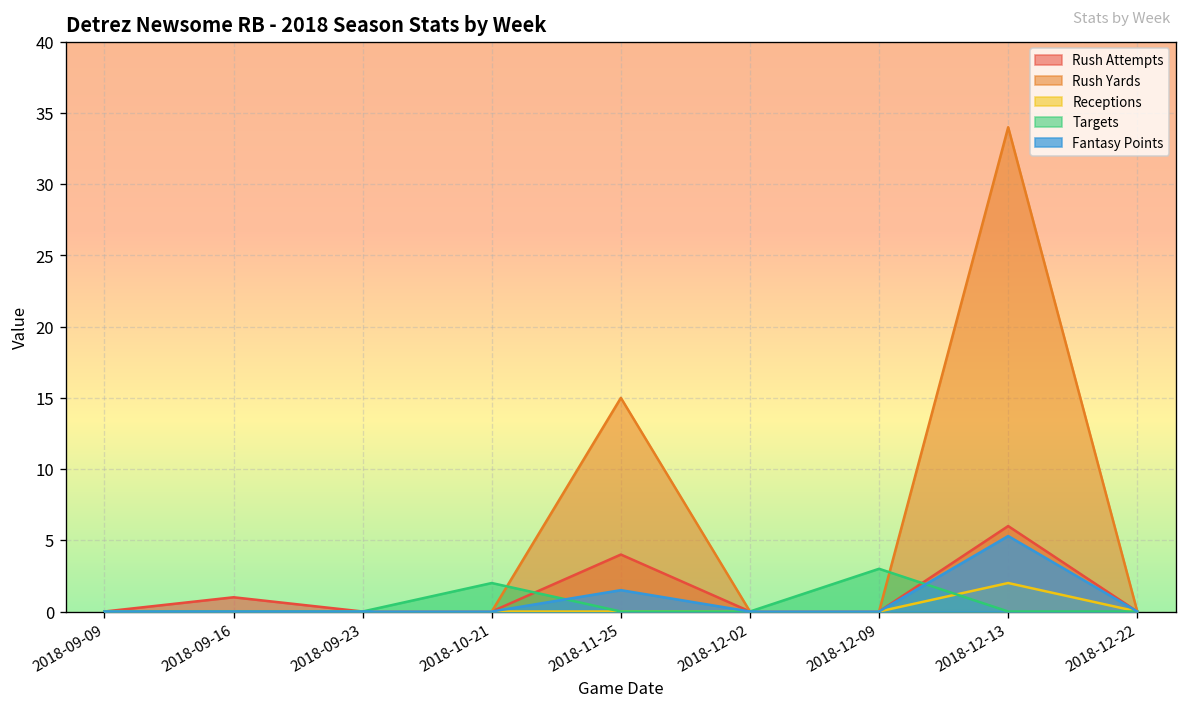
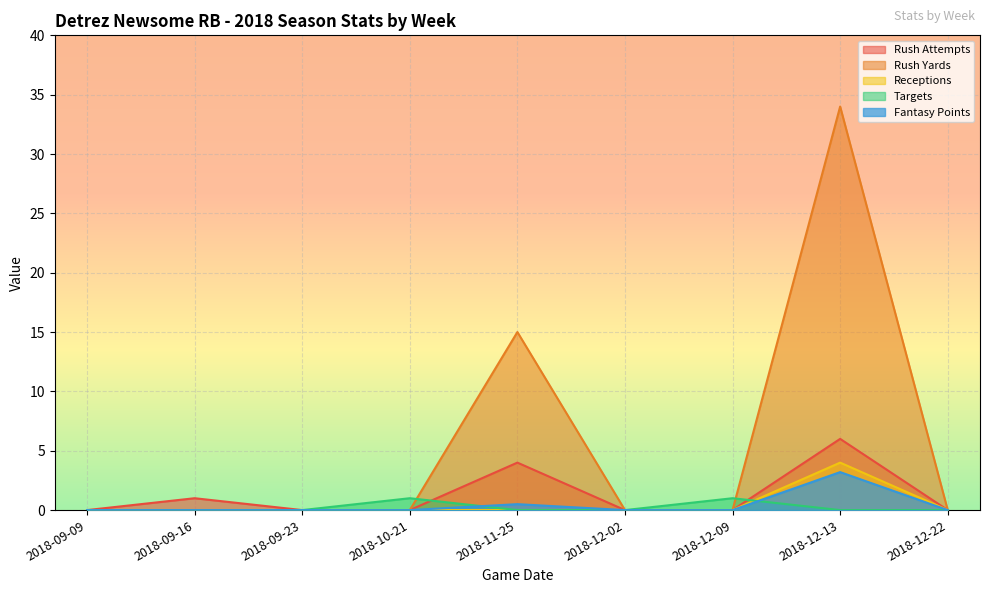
Targets, 2018-10-21: 2 -> 1
Fantasy Points, 2018-11-25: 1.5 -> 0.5
Targets, 2018-12-09: 3 -> 1
Receptions, 2018-12-13: 2 -> 4
Fantasy Points, 2018-12-13: 5.3 -> 3.2
